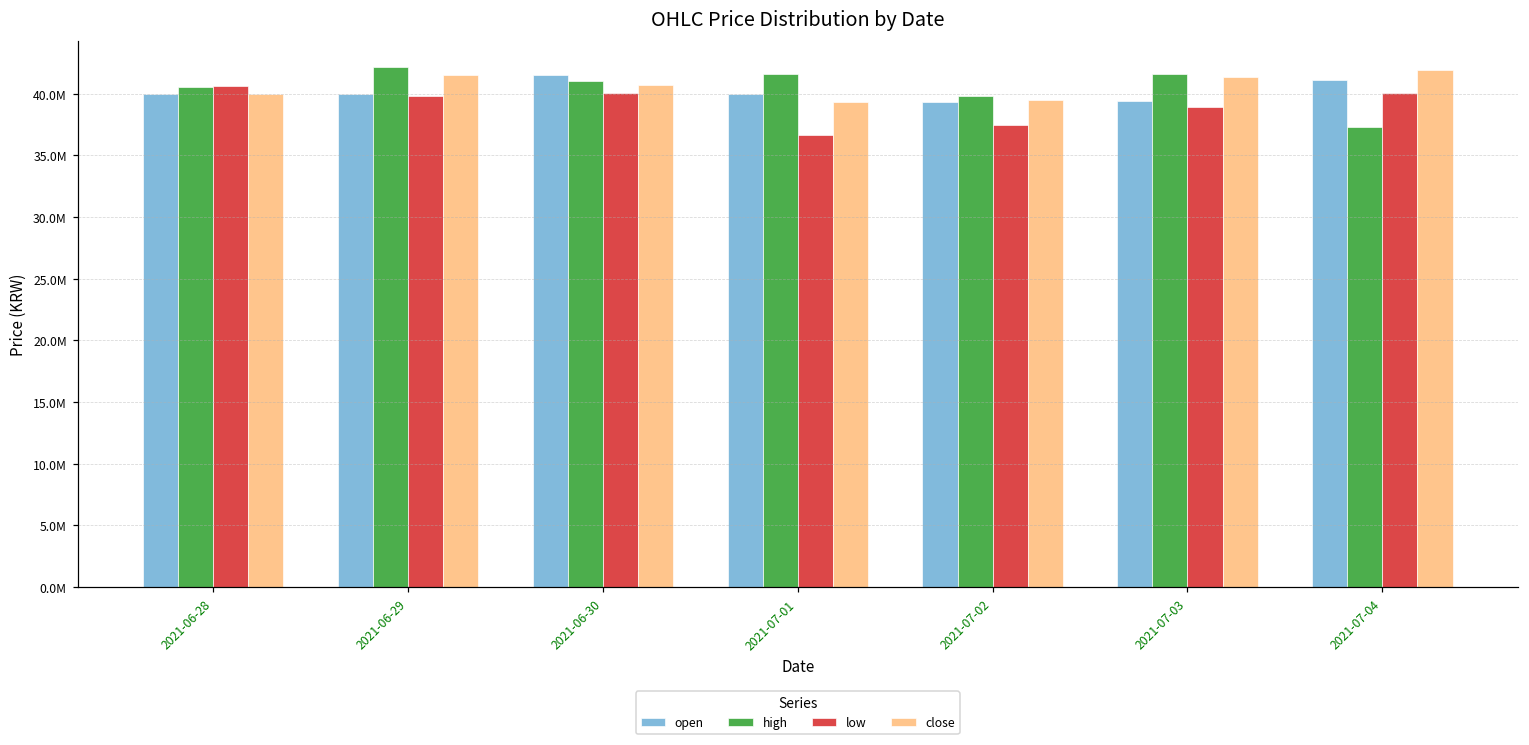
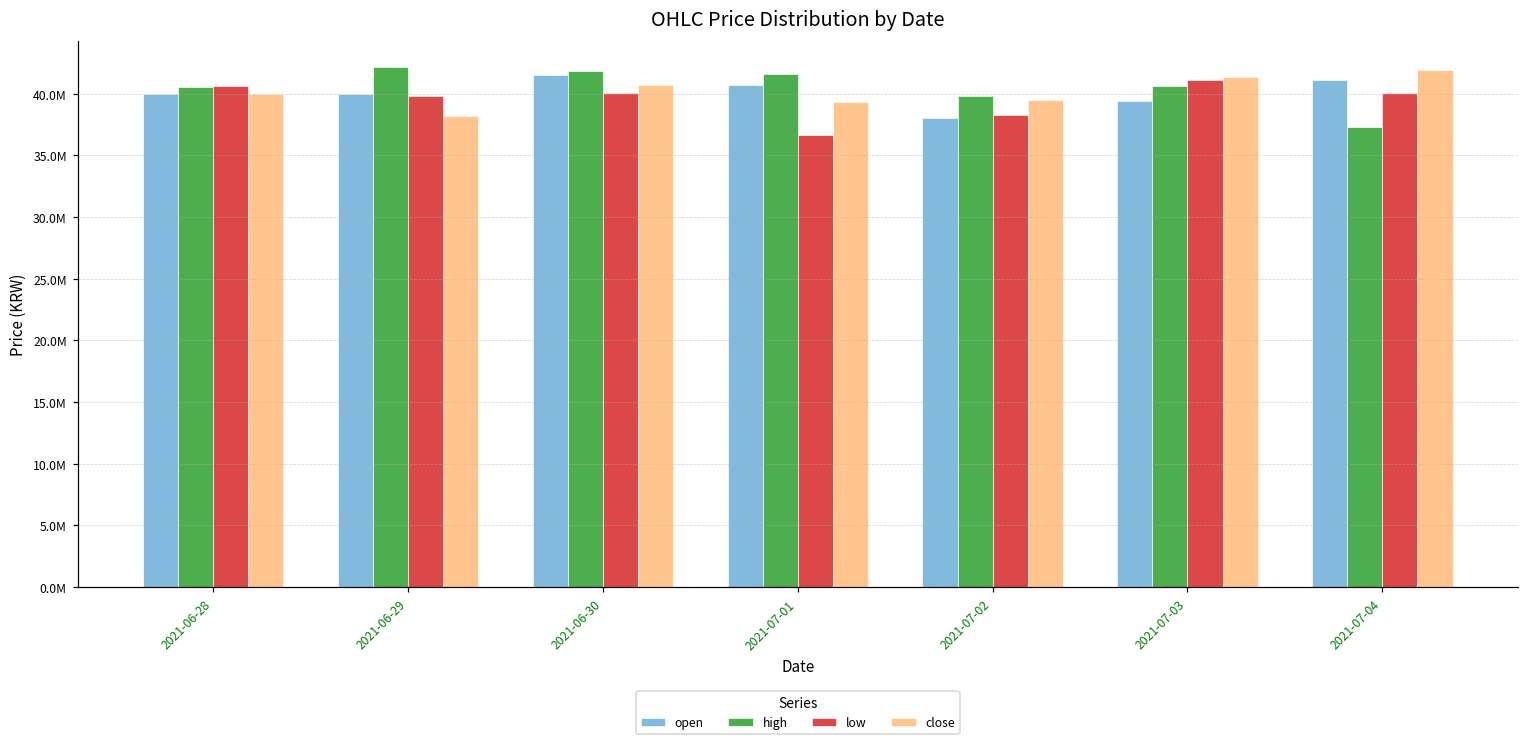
close, 2021-06-29: 41500000 -> 38200000
high, 2021-06-30: 41000000 -> 41800000
open, 2021-07-01: 39900000 -> 40700000
open, 2021-07-02: 39300000 -> 38000000
low, 2021-07-02: 37500000 -> 38300000
high, 2021-07-03: 41600000 -> 40600000
low, 2021-07-03: 39000000 -> 41100000
